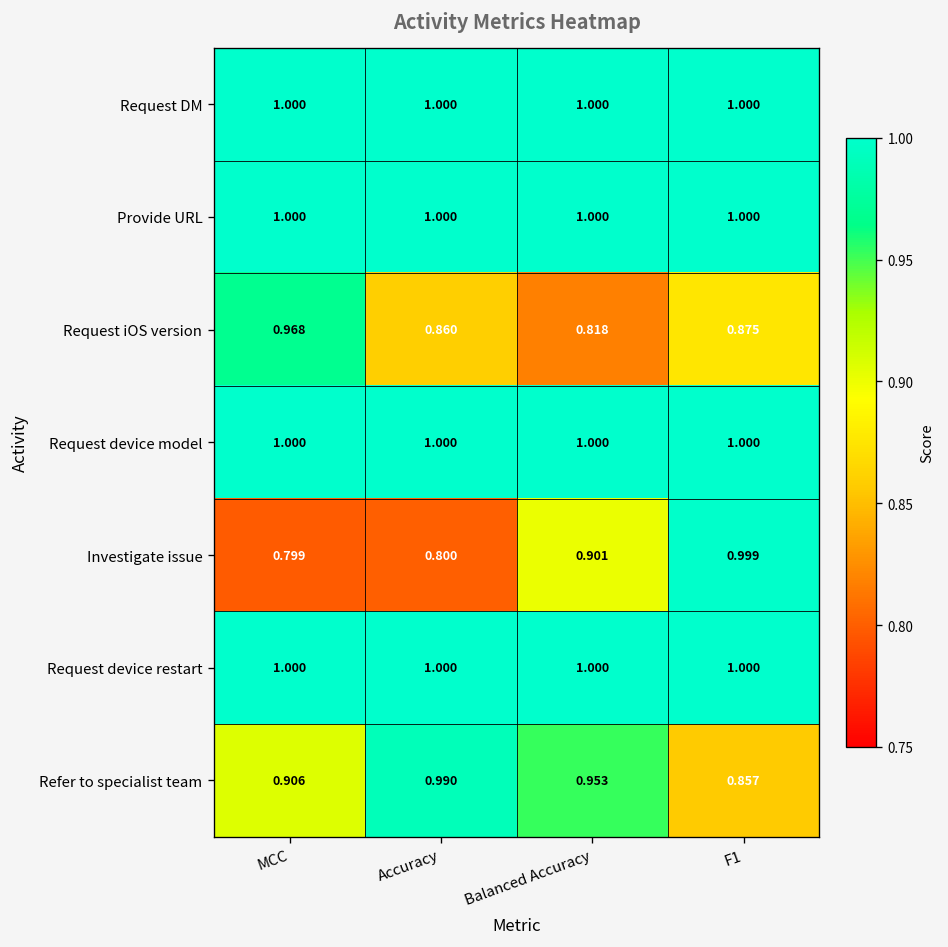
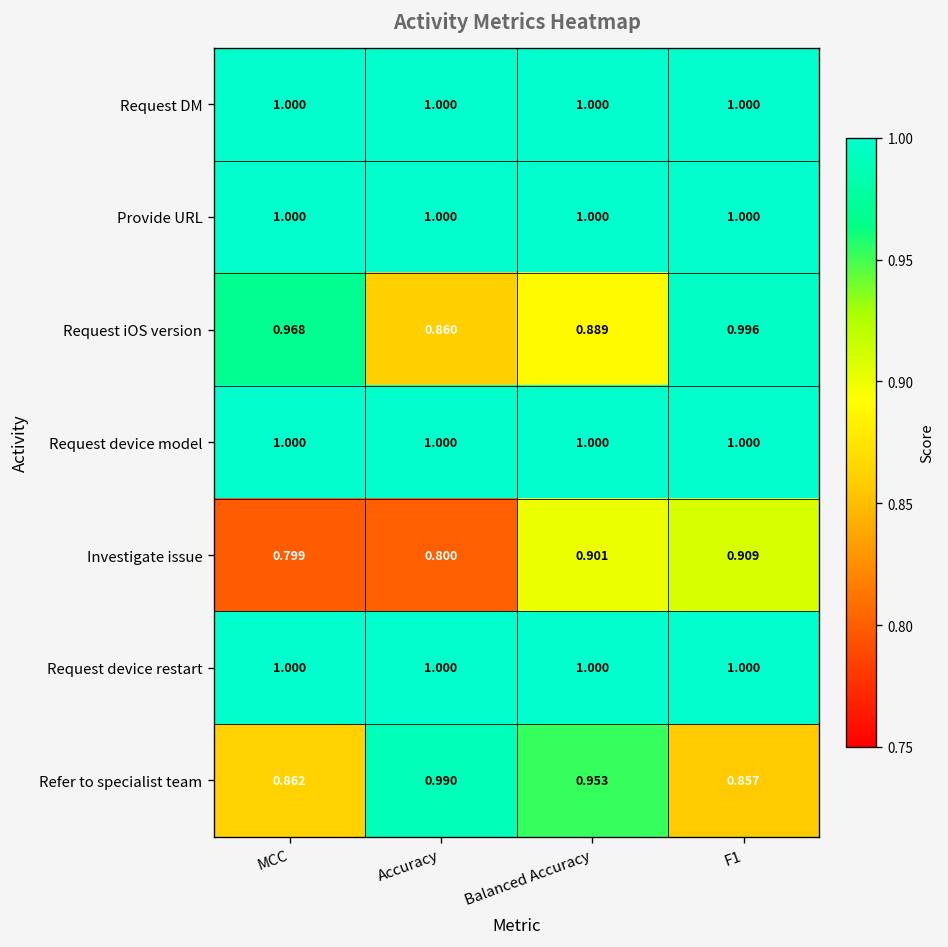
Request iOS version, Balanced Accuracy: 0.818 -> 0.889
Request iOS version, F1: 0.875 -> 0.996
Investigate issue, F1: 0.999 -> 0.909
Refer to specialist team, MCC: 0.906 -> 0.862
